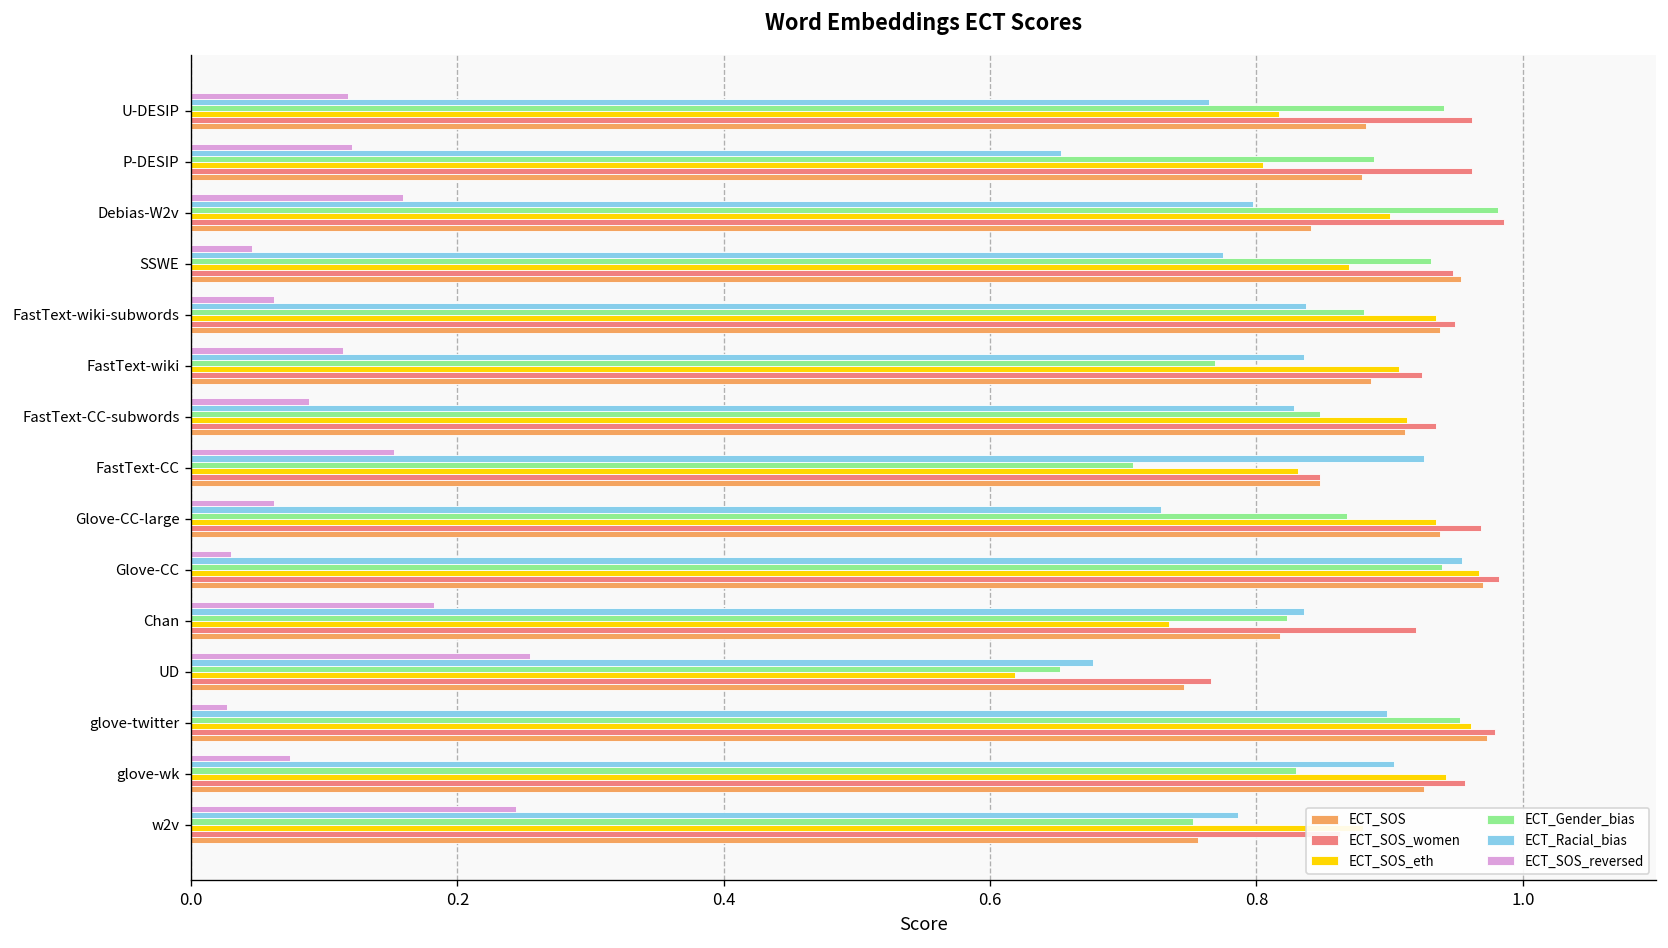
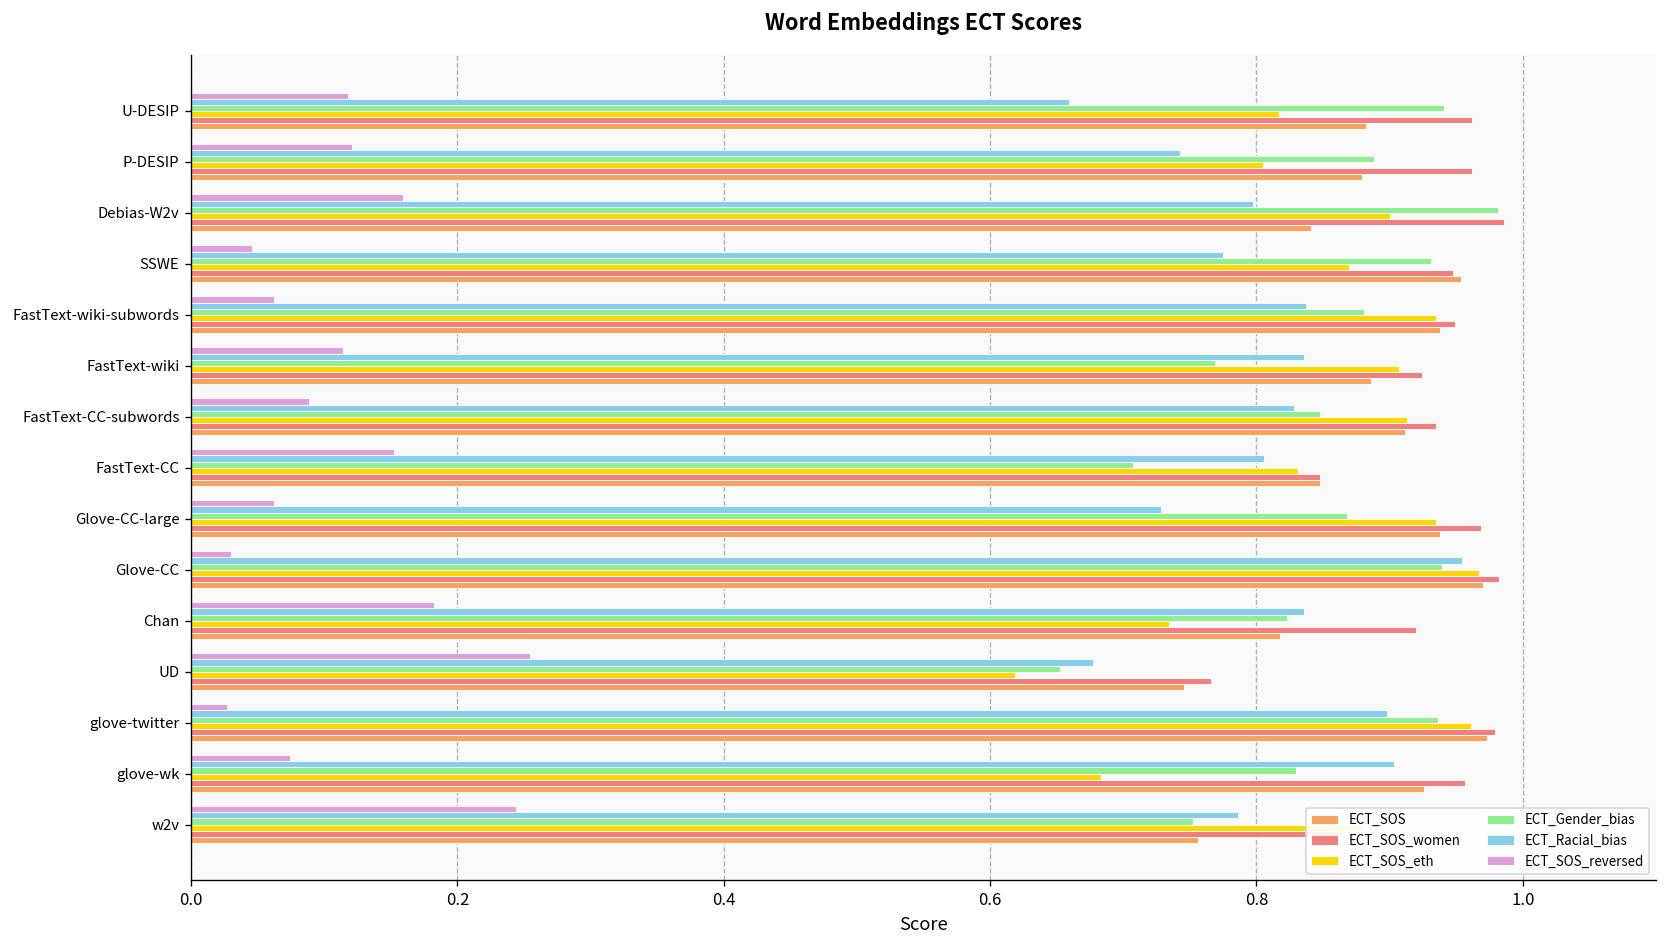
ECT_Racial_bias, U-DESIP: 0.765 -> 0.659
ECT_Racial_bias, P-DESIP: 0.653 -> 0.742
ECT_Racial_bias, FastText-CC: 0.926 -> 0.806
ECT_Gender_bias, glove-twitter: 0.953 -> 0.936
ECT_SOS_eth, glove-wk: 0.942 -> 0.683
